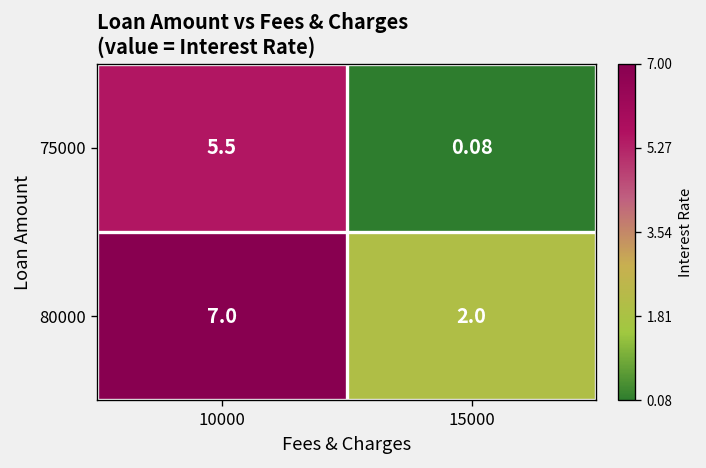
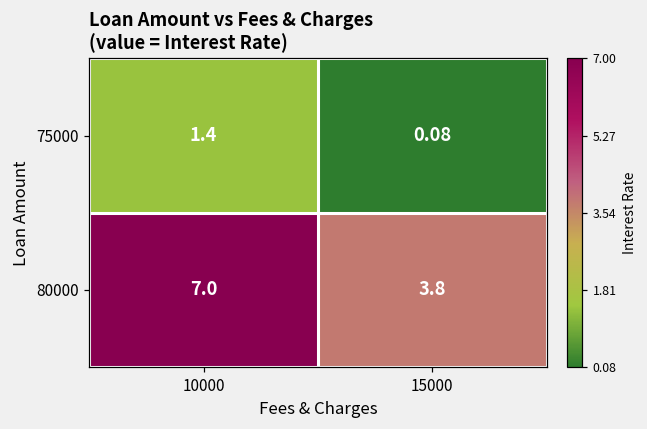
75000, 10000: 5.5 -> 1.4
80000, 15000: 2.0 -> 3.8
